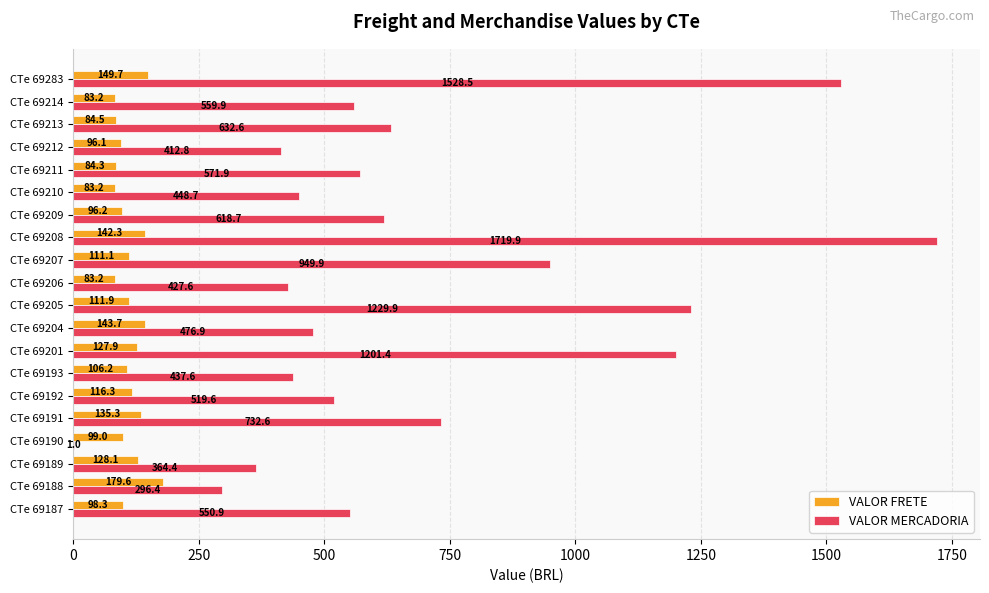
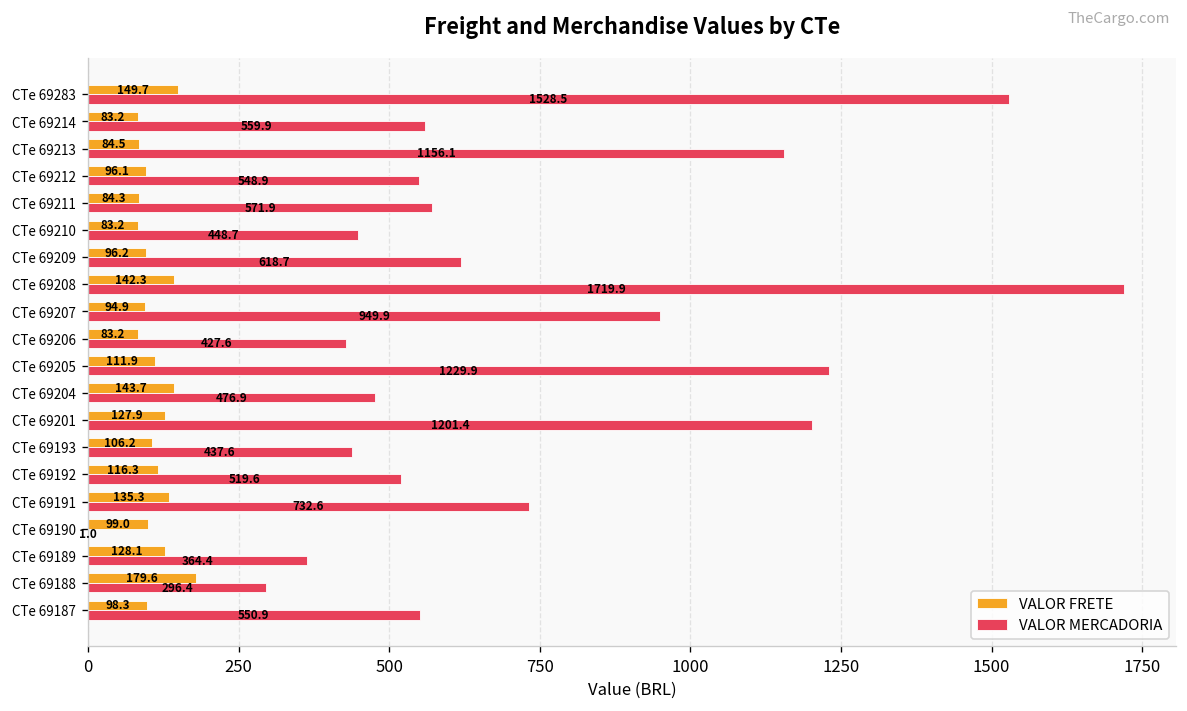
VALOR MERCADORIA, CTe 69213: 632.6 -> 1156.1
VALOR MERCADORIA, CTe 69212: 412.8 -> 548.9
VALOR FRETE, CTe 69207: 111.1 -> 94.9
